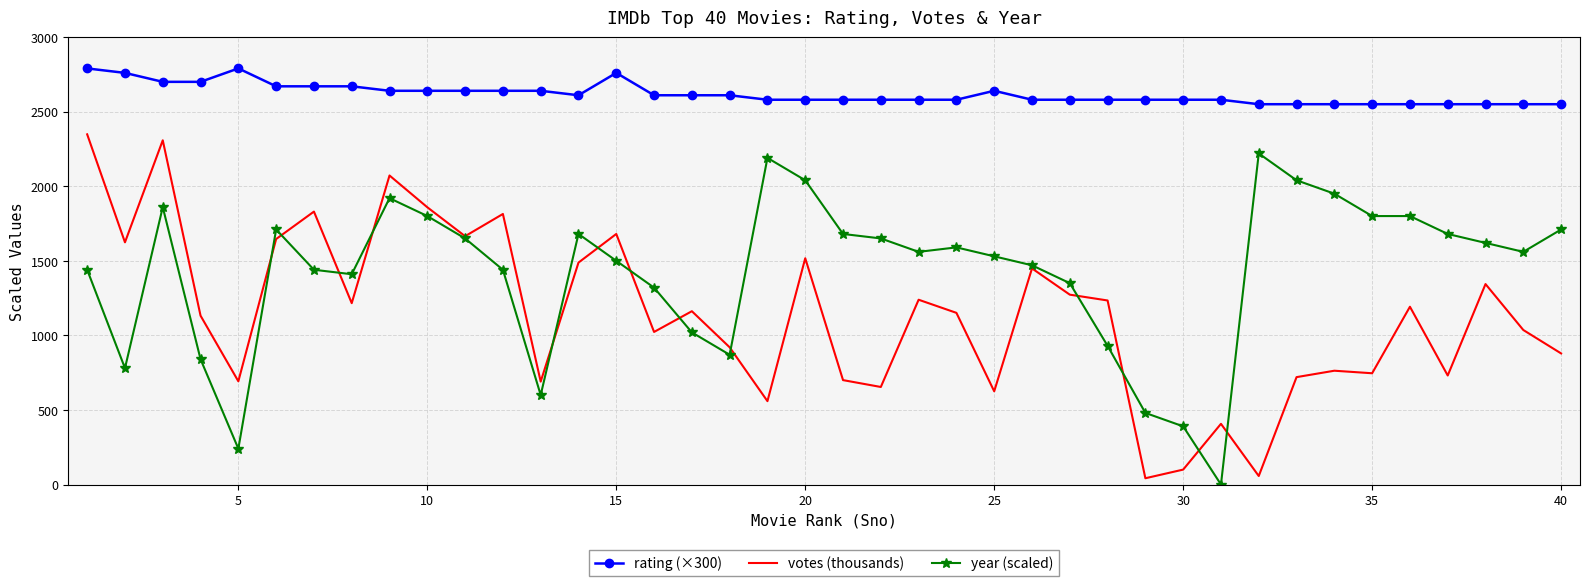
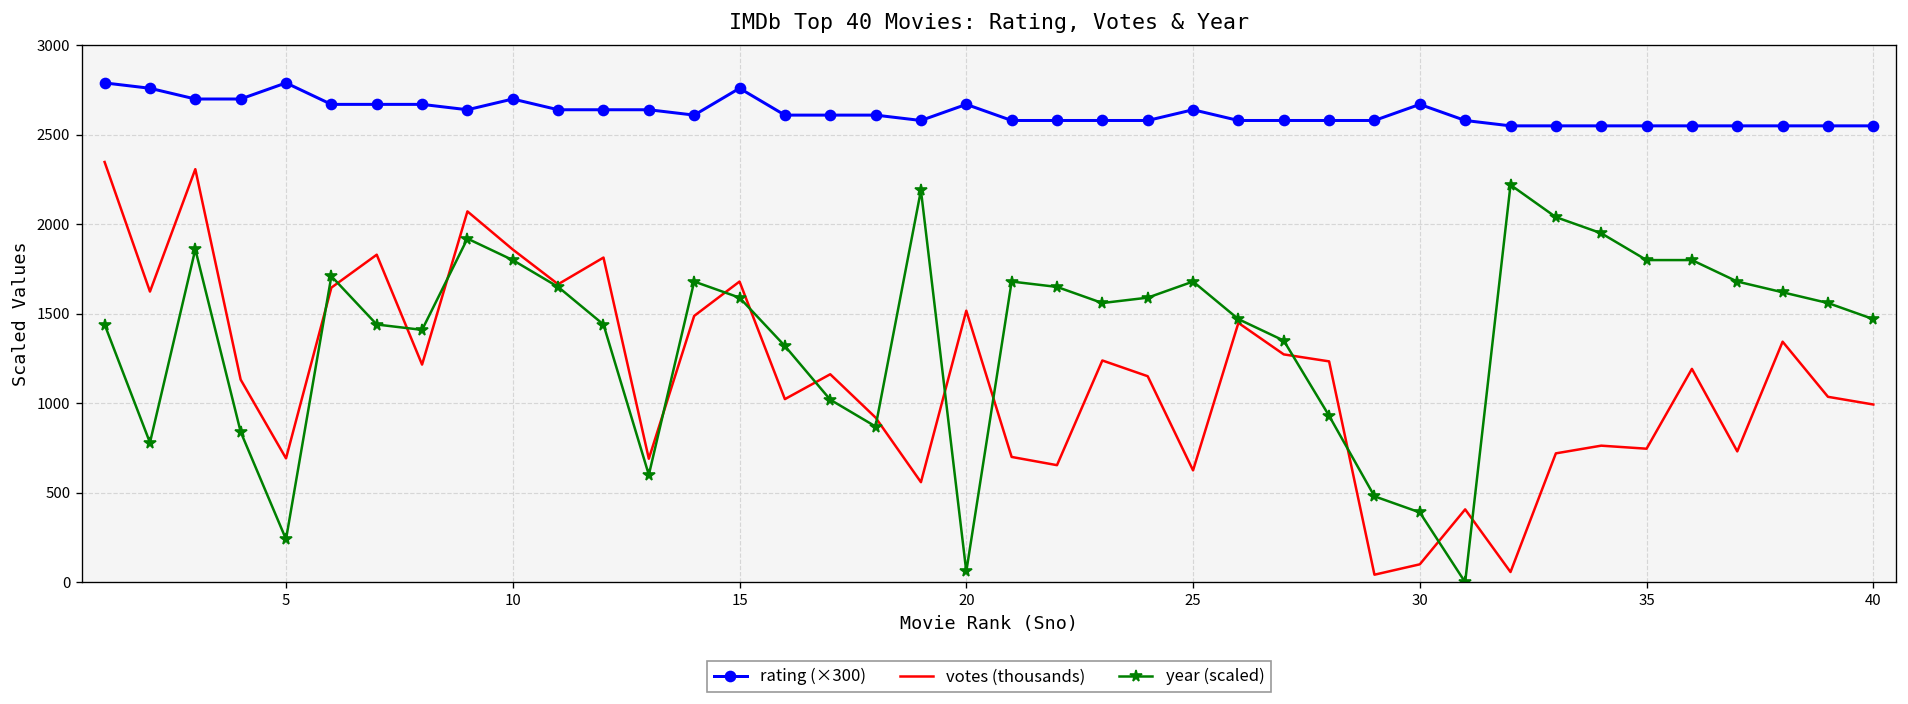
rating (×300), 10: 2640 -> 2700
year (scaled), 15: 1500 -> 1590
rating (×300), 20: 2580 -> 2670
year (scaled), 20: 2040 -> 60
year (scaled), 25: 1530 -> 1680
rating (×300), 30: 2580 -> 2670
votes (thousands), 40: 880 -> 990
year (scaled), 40: 1710 -> 1470
